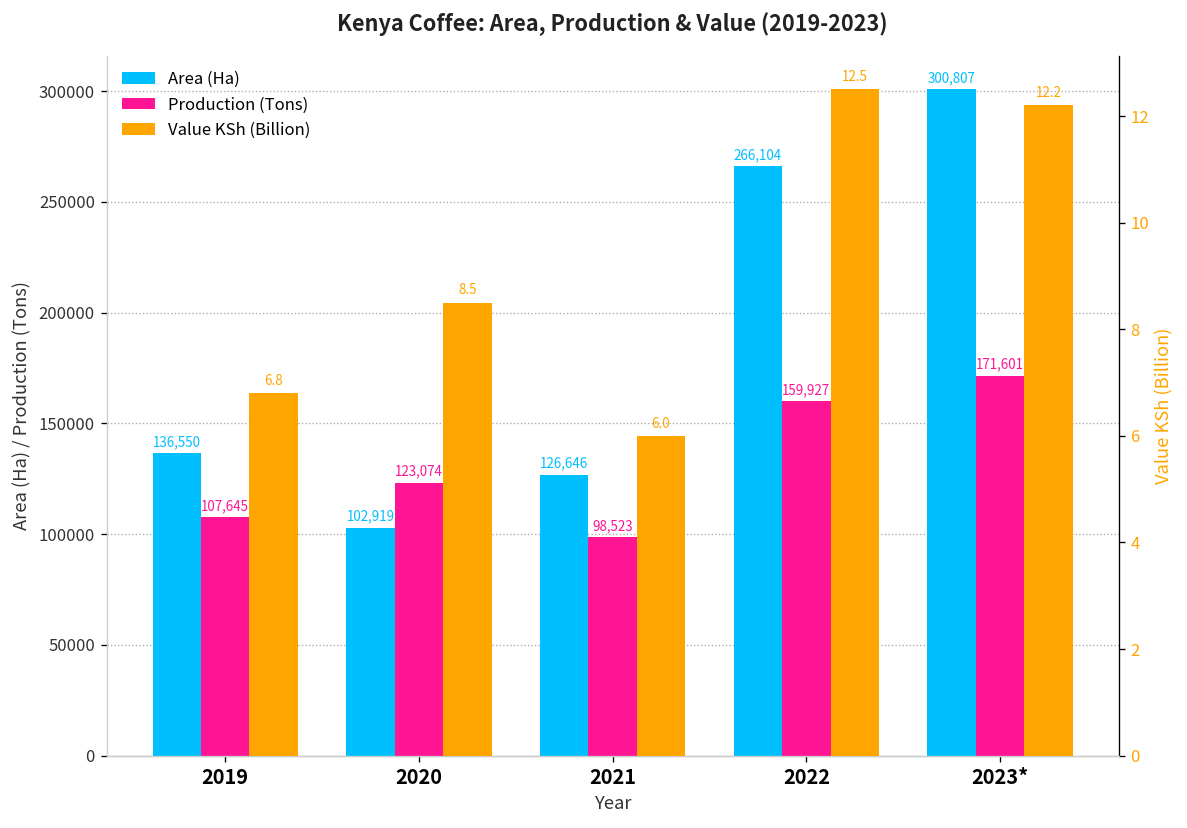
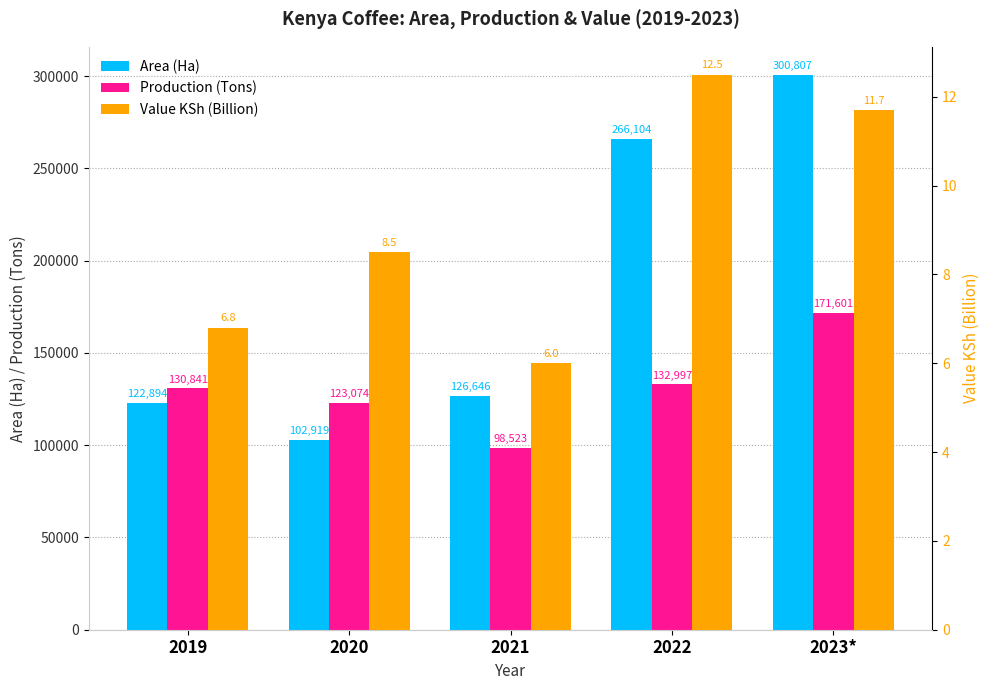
Area (Ha), 2019: 136,550 -> 122,894
Production (Tons), 2019: 107,645 -> 130,841
Production (Tons), 2022: 159,927 -> 132,997
Value KSh (Billion), 2023*: 12.2 -> 11.7
